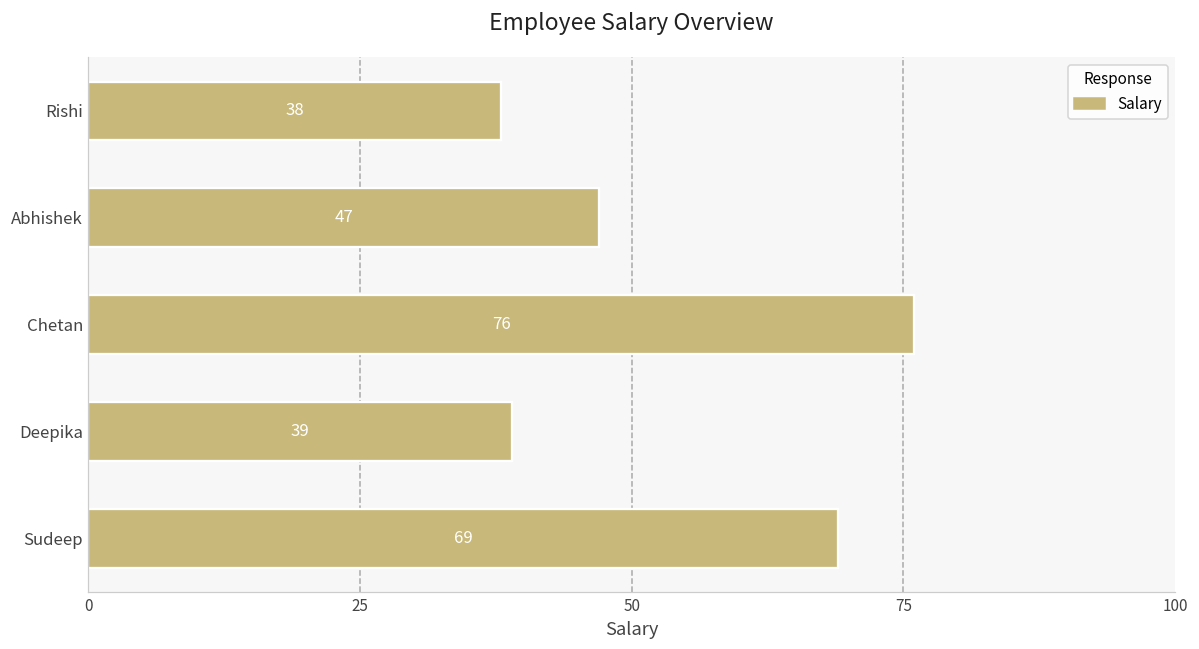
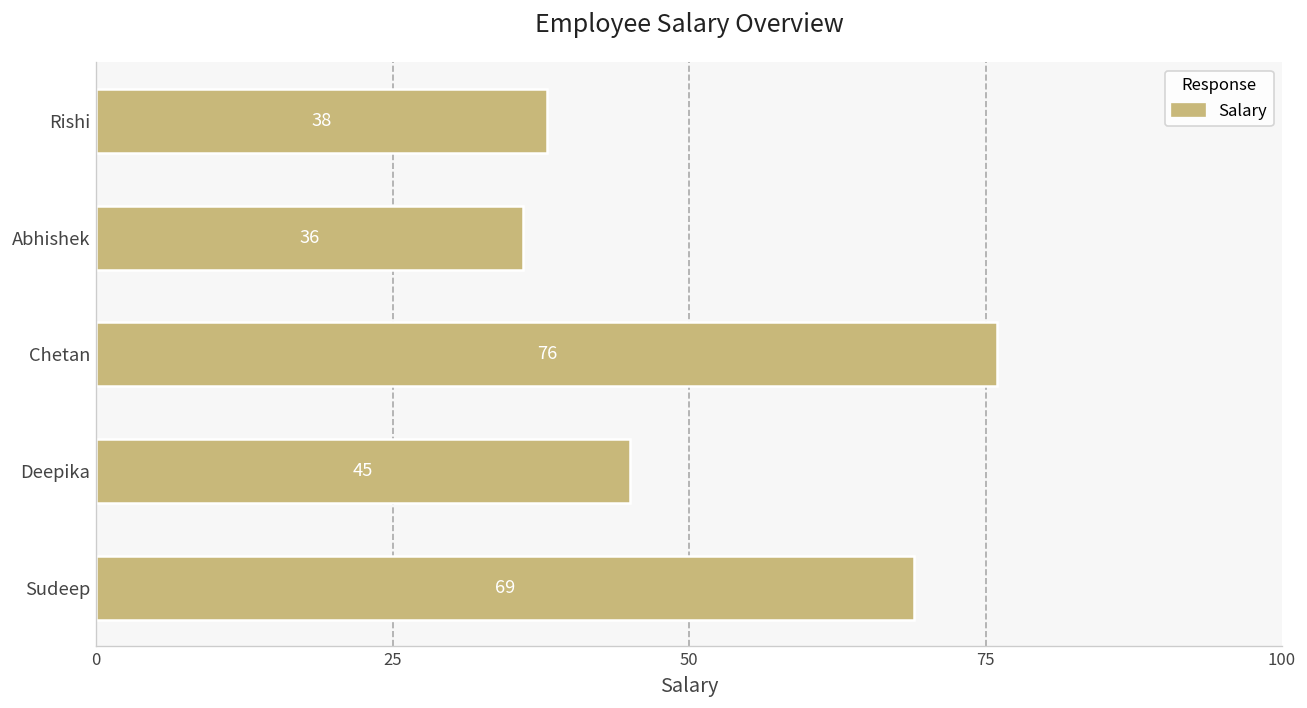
Abhishek: 47 -> 36
Deepika: 39 -> 45
